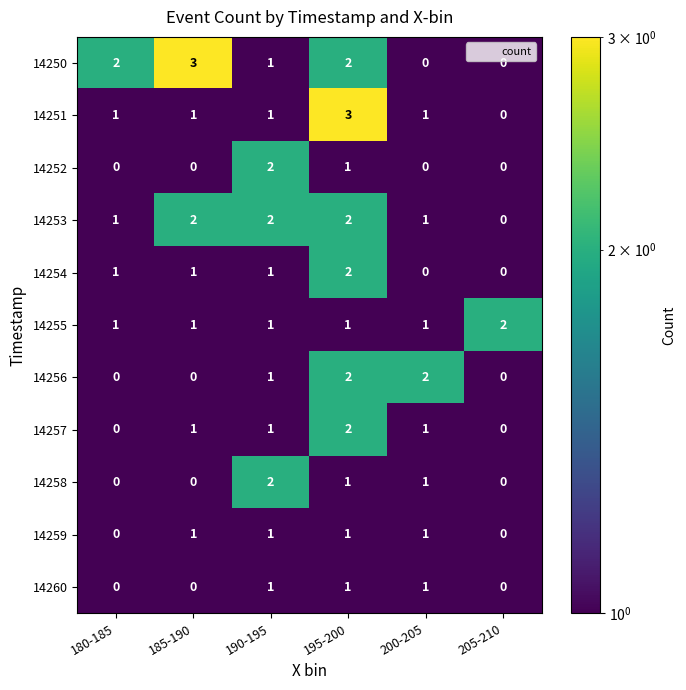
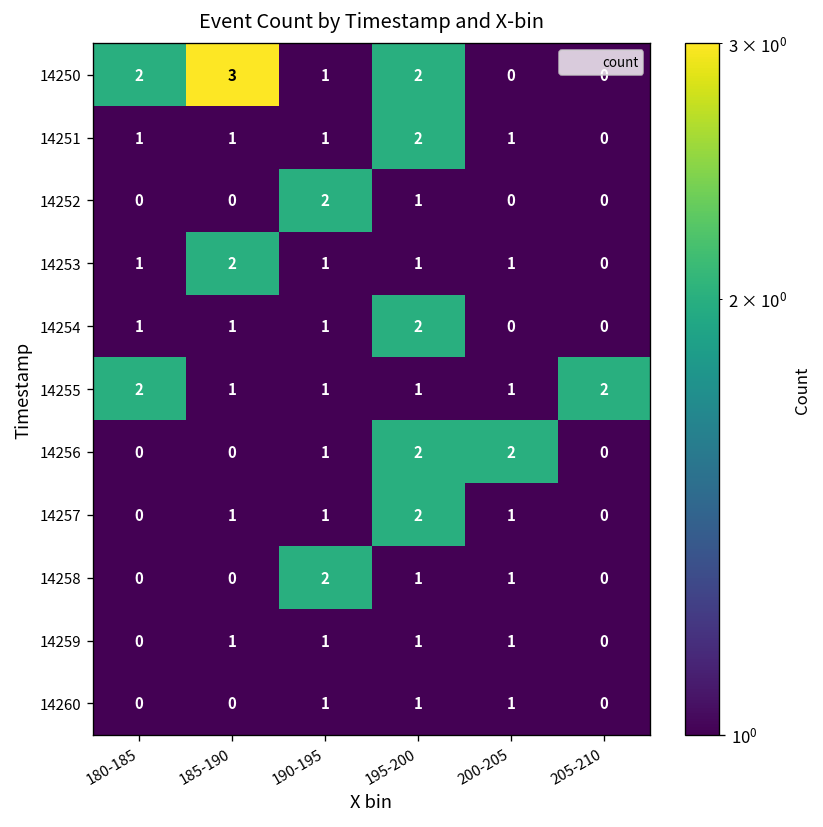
14251, 195-200: 3 -> 2
14253, 190-195: 2 -> 1
14253, 195-200: 2 -> 1
14255, 180-185: 1 -> 2
